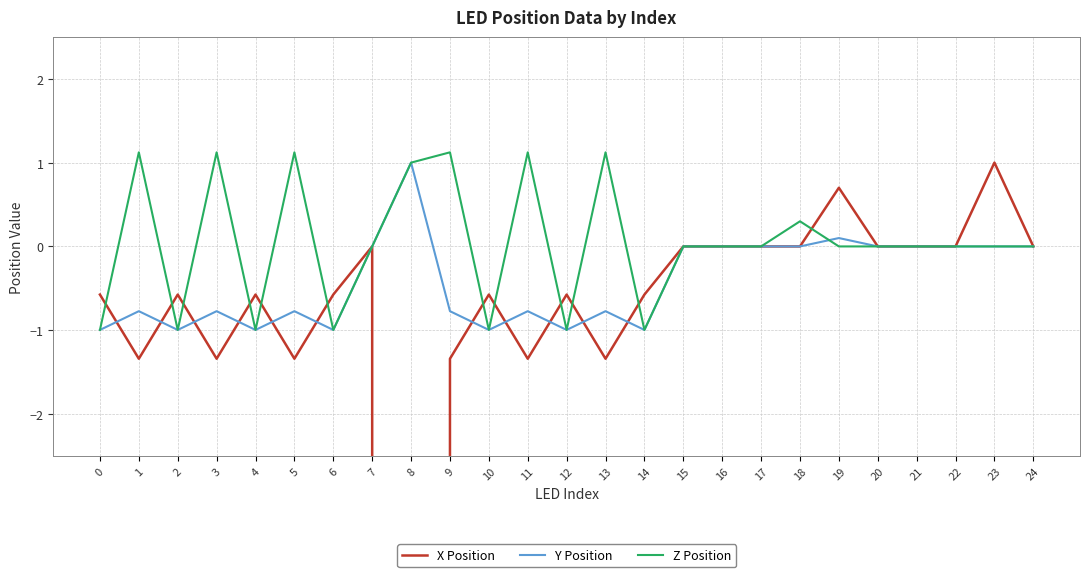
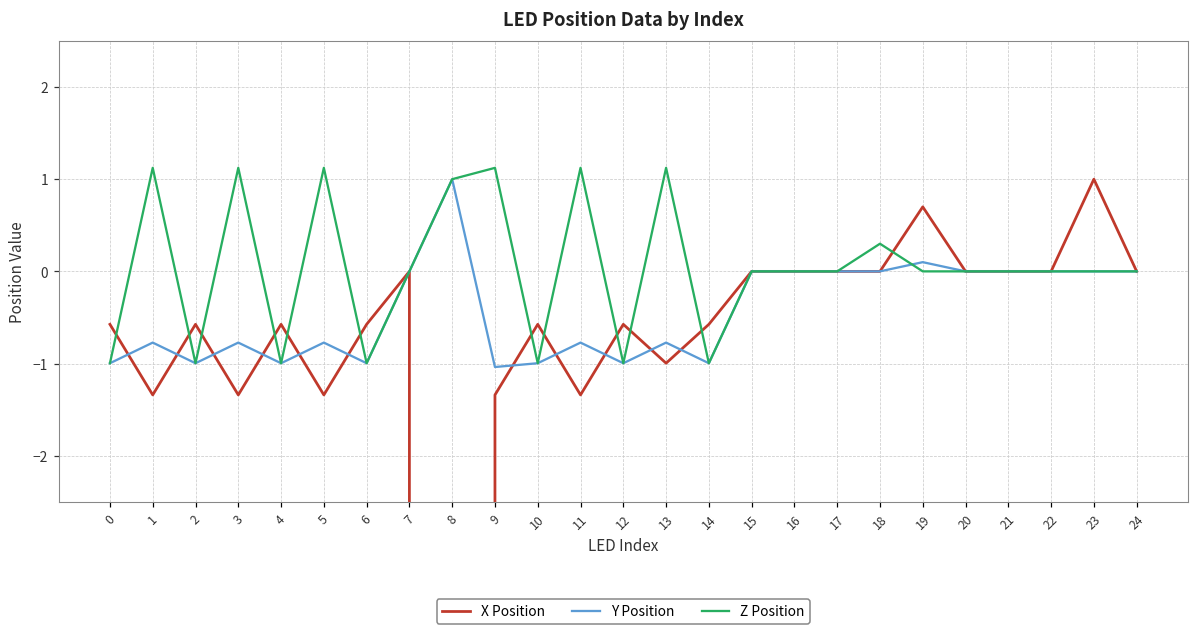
Y Position, 9: -0.8 -> -1.0
X Position, 13: -1.3 -> -1.0
